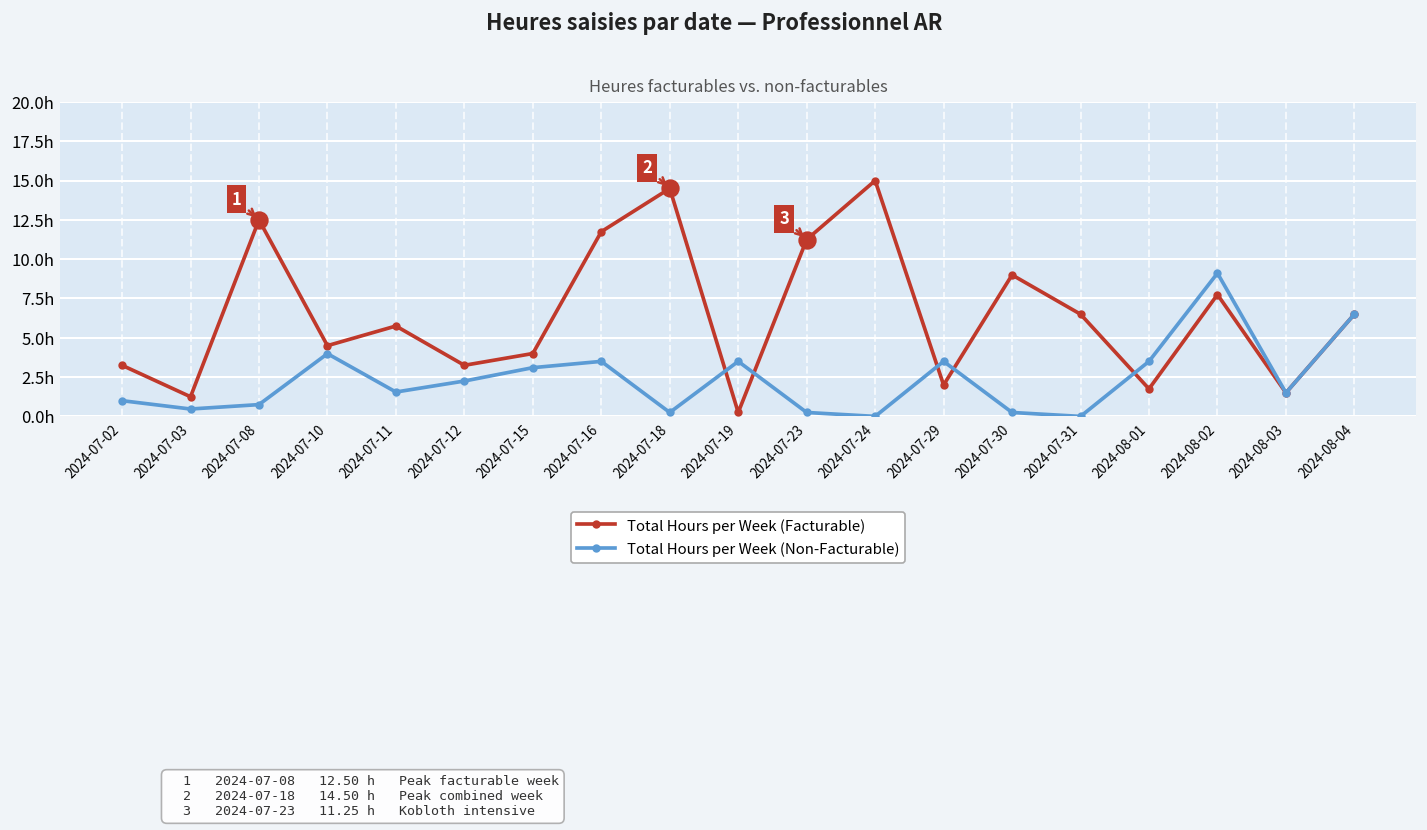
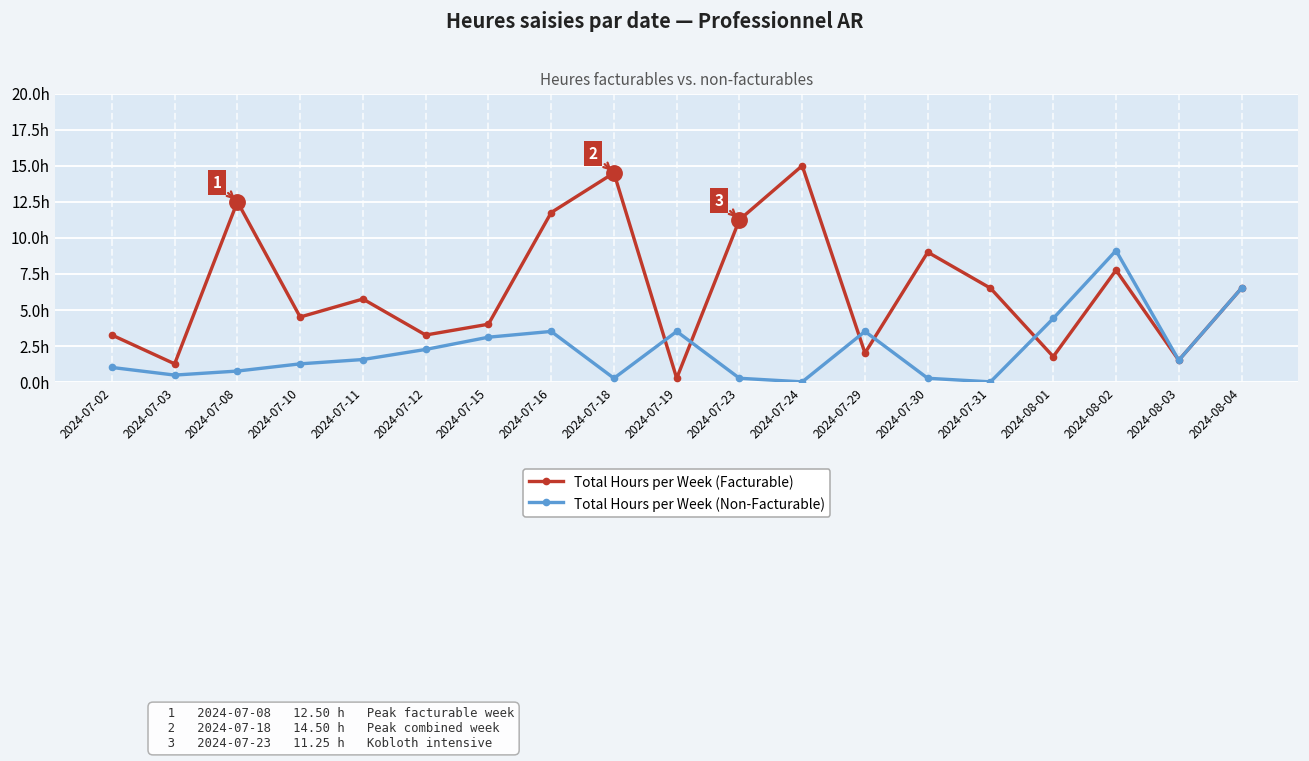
Total Hours per Week (Non-Facturable), 2024-07-10: 4.0h -> 1.3h
Total Hours per Week (Non-Facturable), 2024-08-01: 3.5h -> 4.4h
